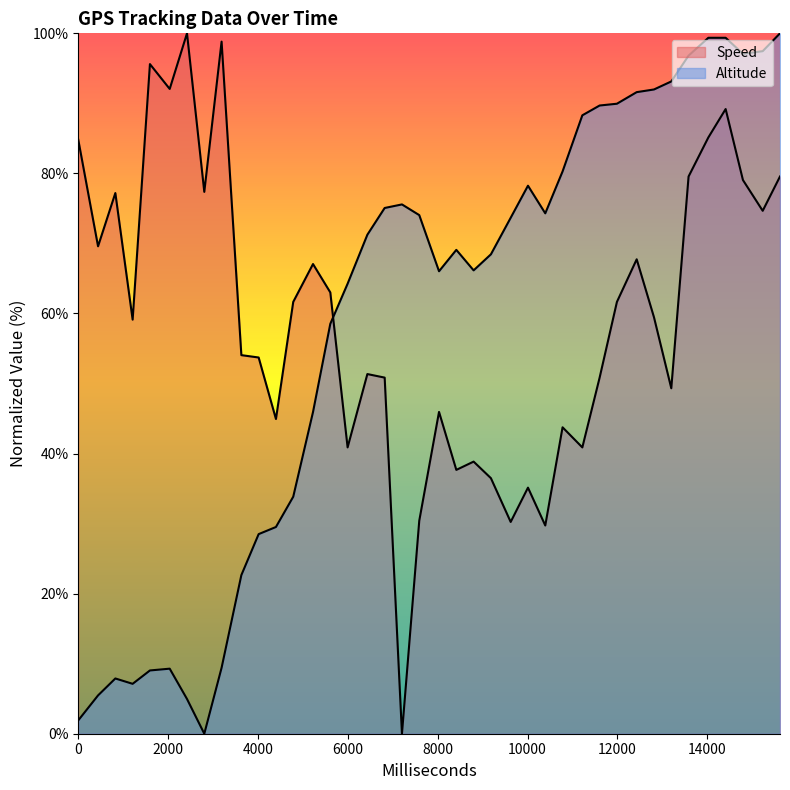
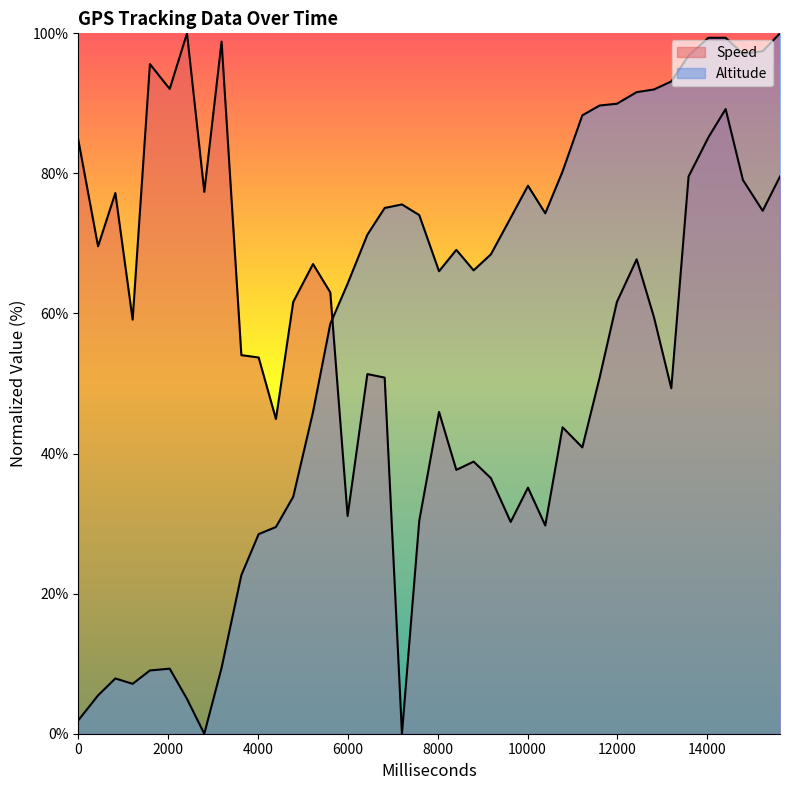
Speed, 6000: 41% -> 31%
